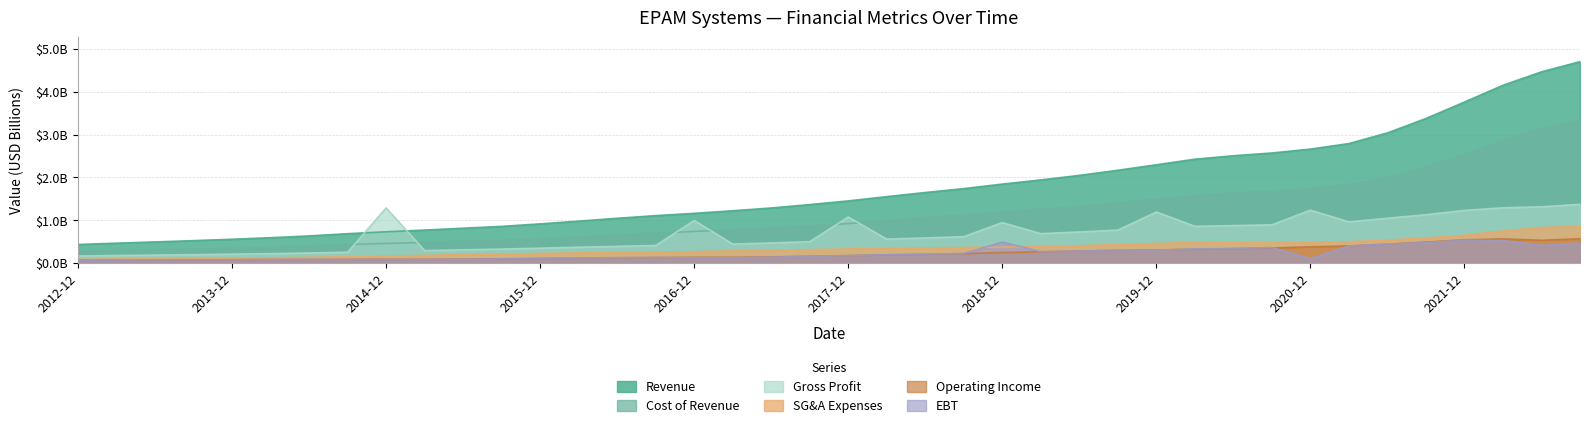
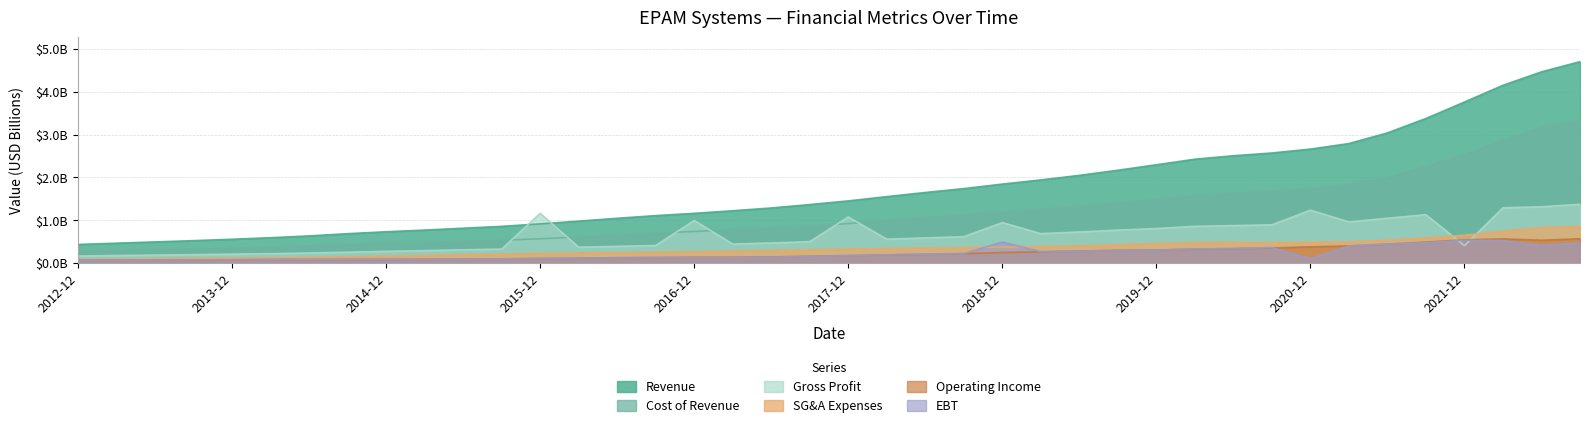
Gross Profit, 2014-12: $1300000000 -> $300000000
Gross Profit, 2015-12: $300000000 -> $1200000000
Gross Profit, 2019-12: $1200000000 -> $800000000
Gross Profit, 2021-12: $1200000000 -> $400000000
